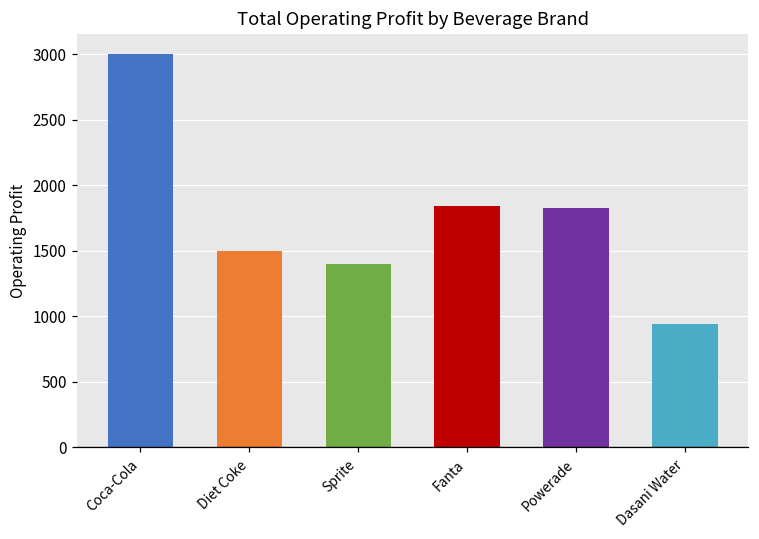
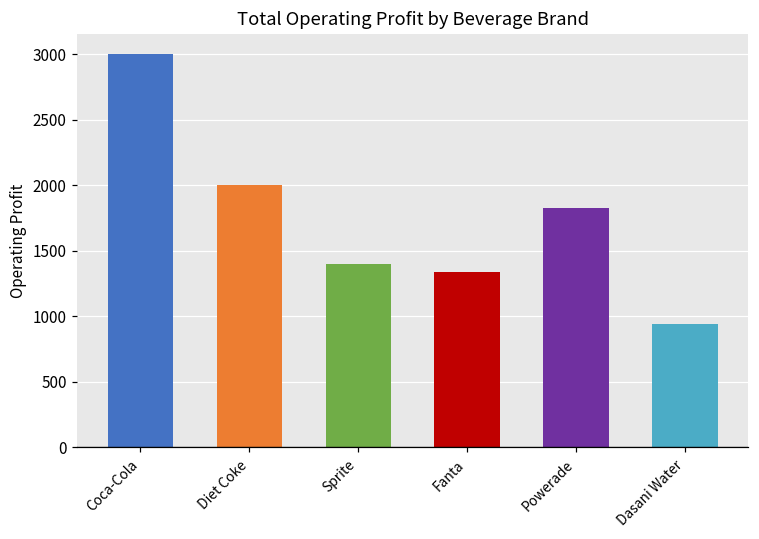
Diet Coke: 1500 -> 2010
Fanta: 1840 -> 1340
